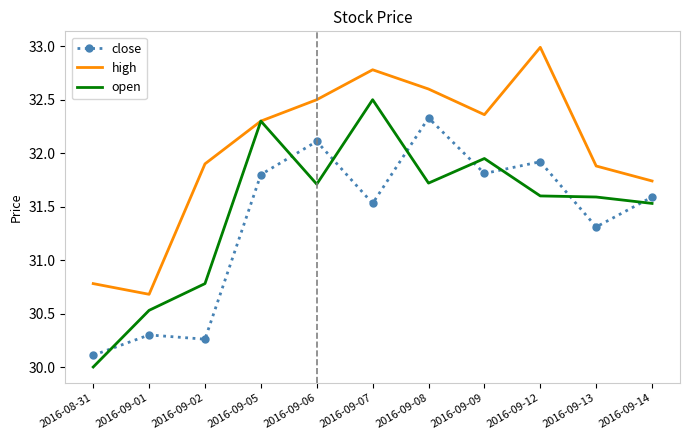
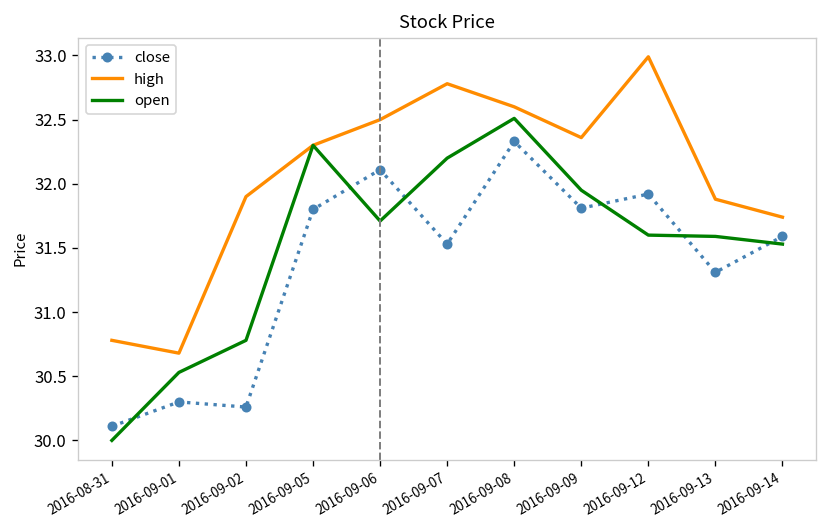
open, 2016-09-07: 32.5 -> 32.2
open, 2016-09-08: 31.72 -> 32.51
